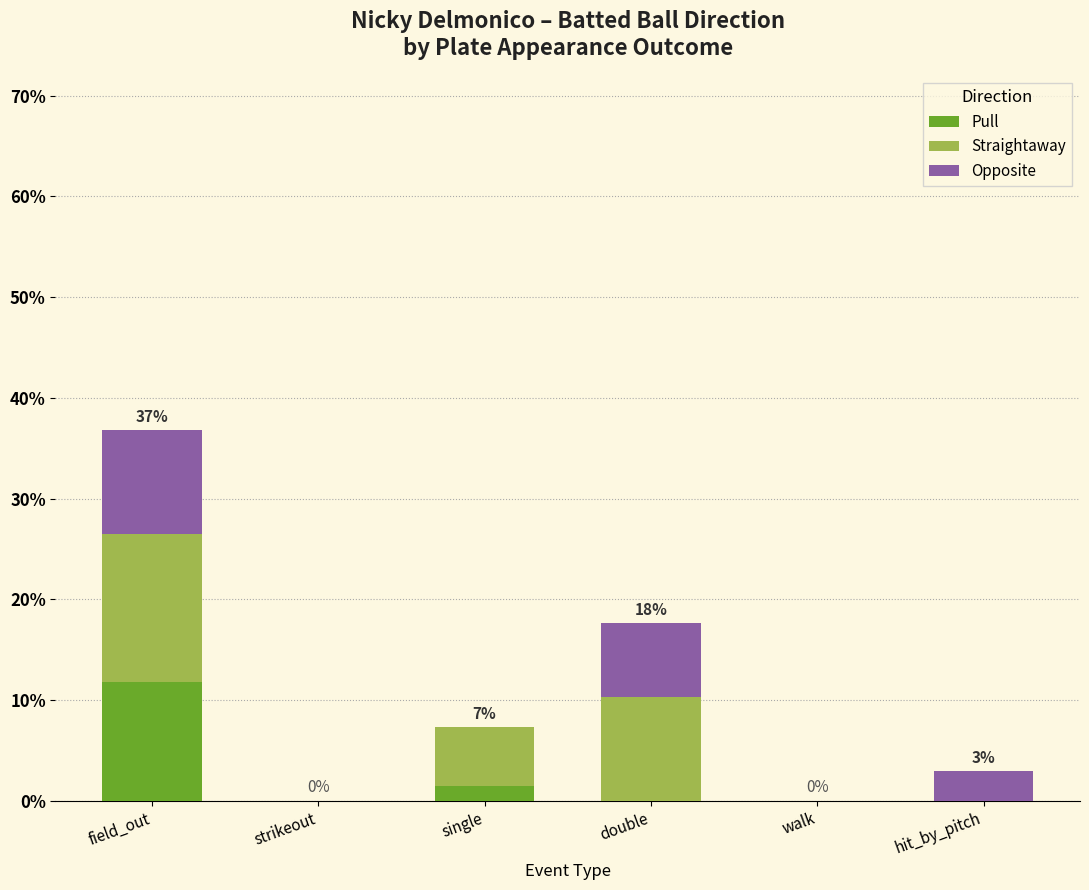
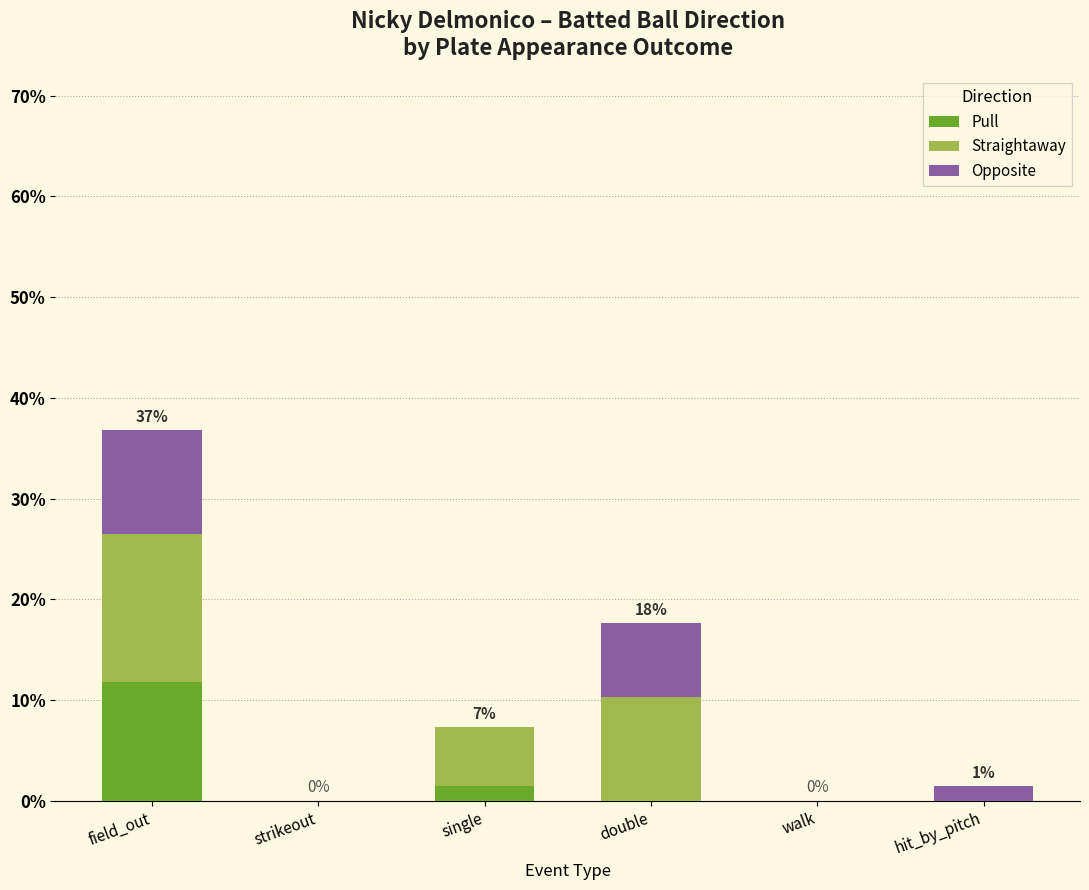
Opposite, hit_by_pitch: 3% -> 1%
